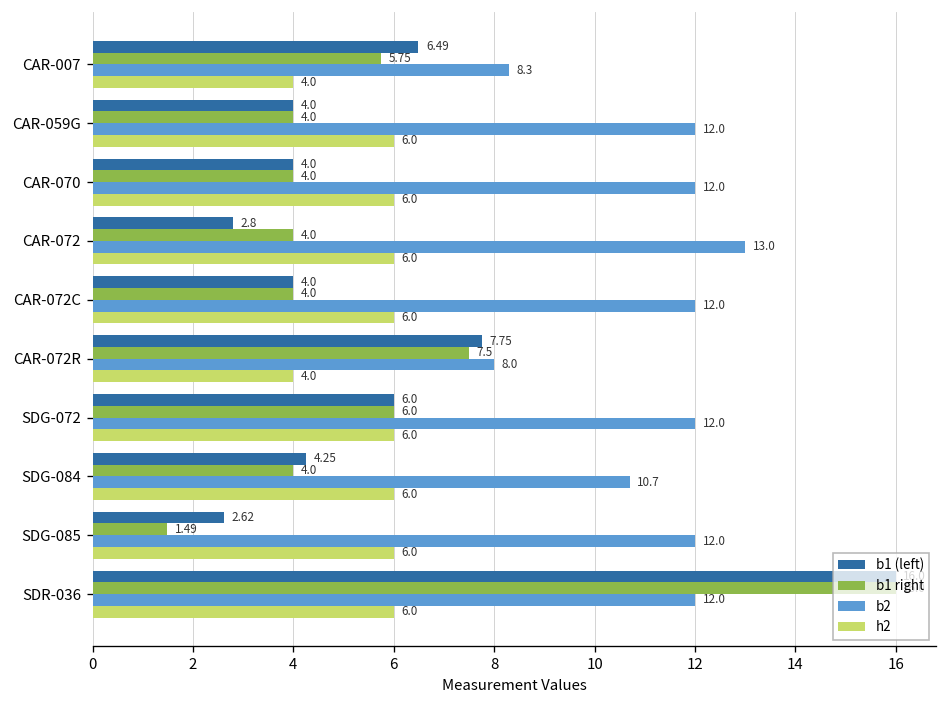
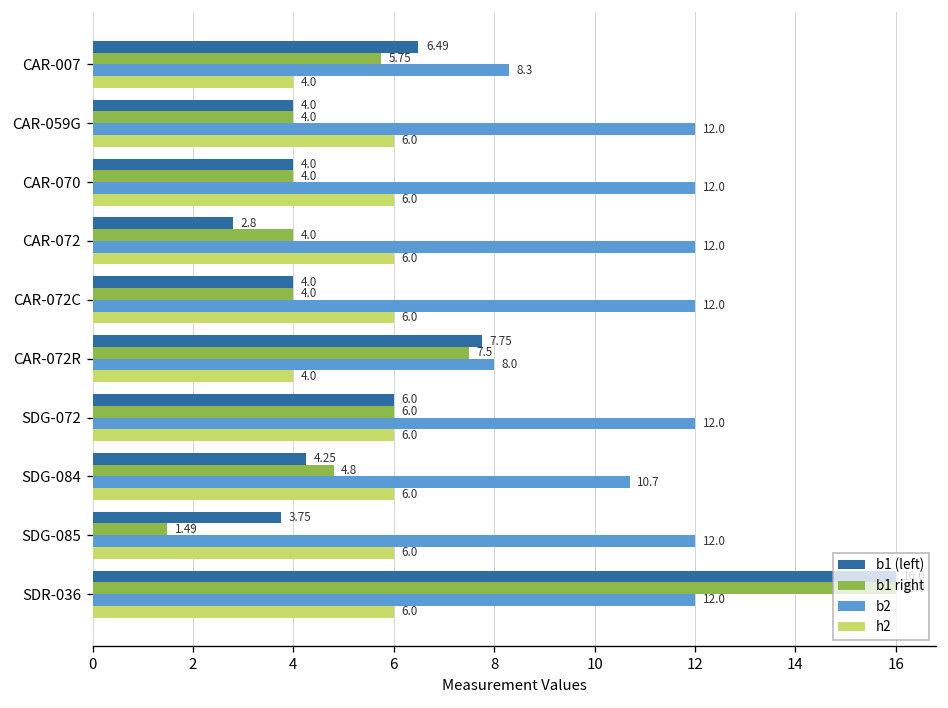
b2, CAR-072: 13.0 -> 12.0
b1 right, SDG-084: 4.0 -> 4.8
b1 (left), SDG-085: 2.62 -> 3.75
